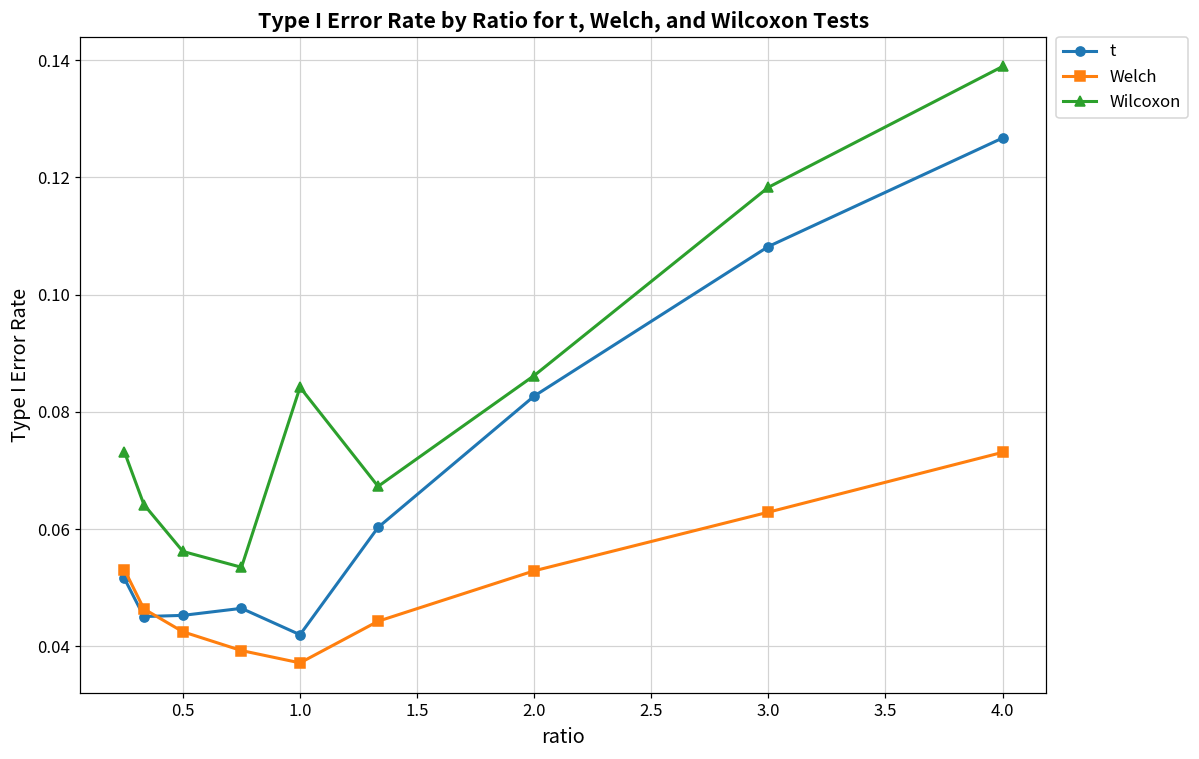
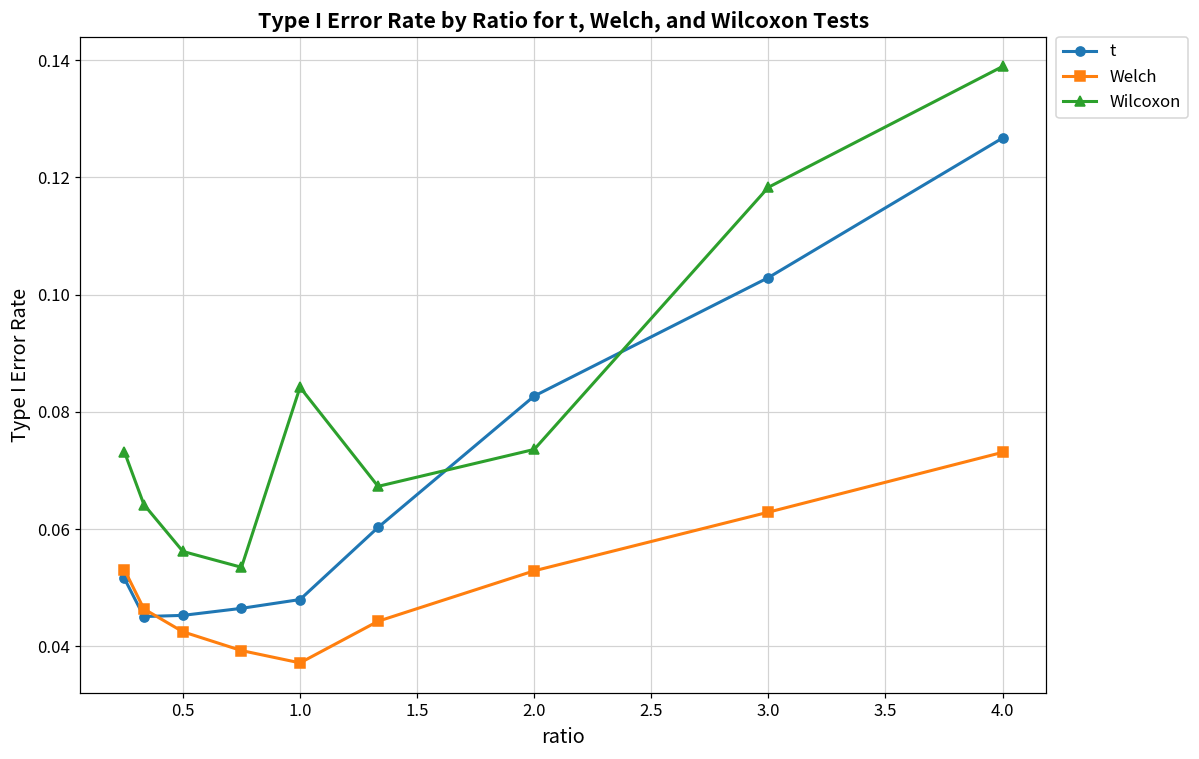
t, 1.0: 0.042 -> 0.048
Wilcoxon, 2.0: 0.086 -> 0.074
t, 3.0: 0.108 -> 0.103
